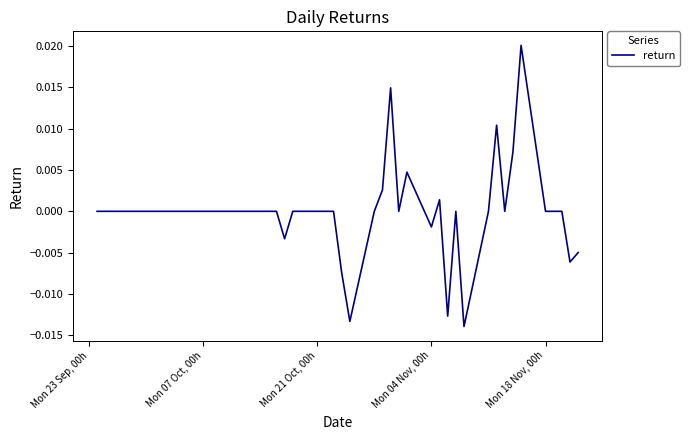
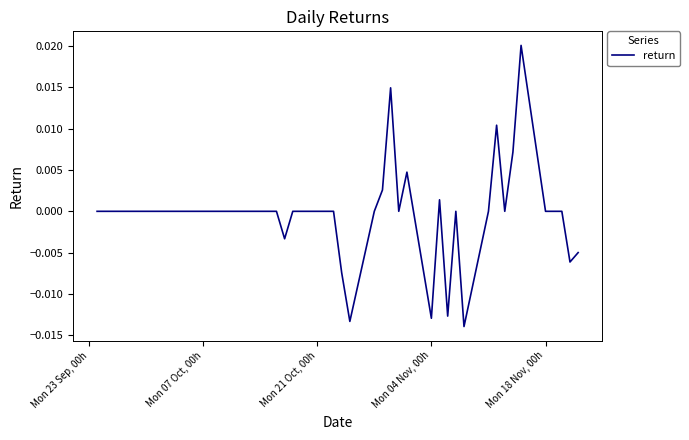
Mon 04 Nov, 00h: -0.002 -> -0.013
